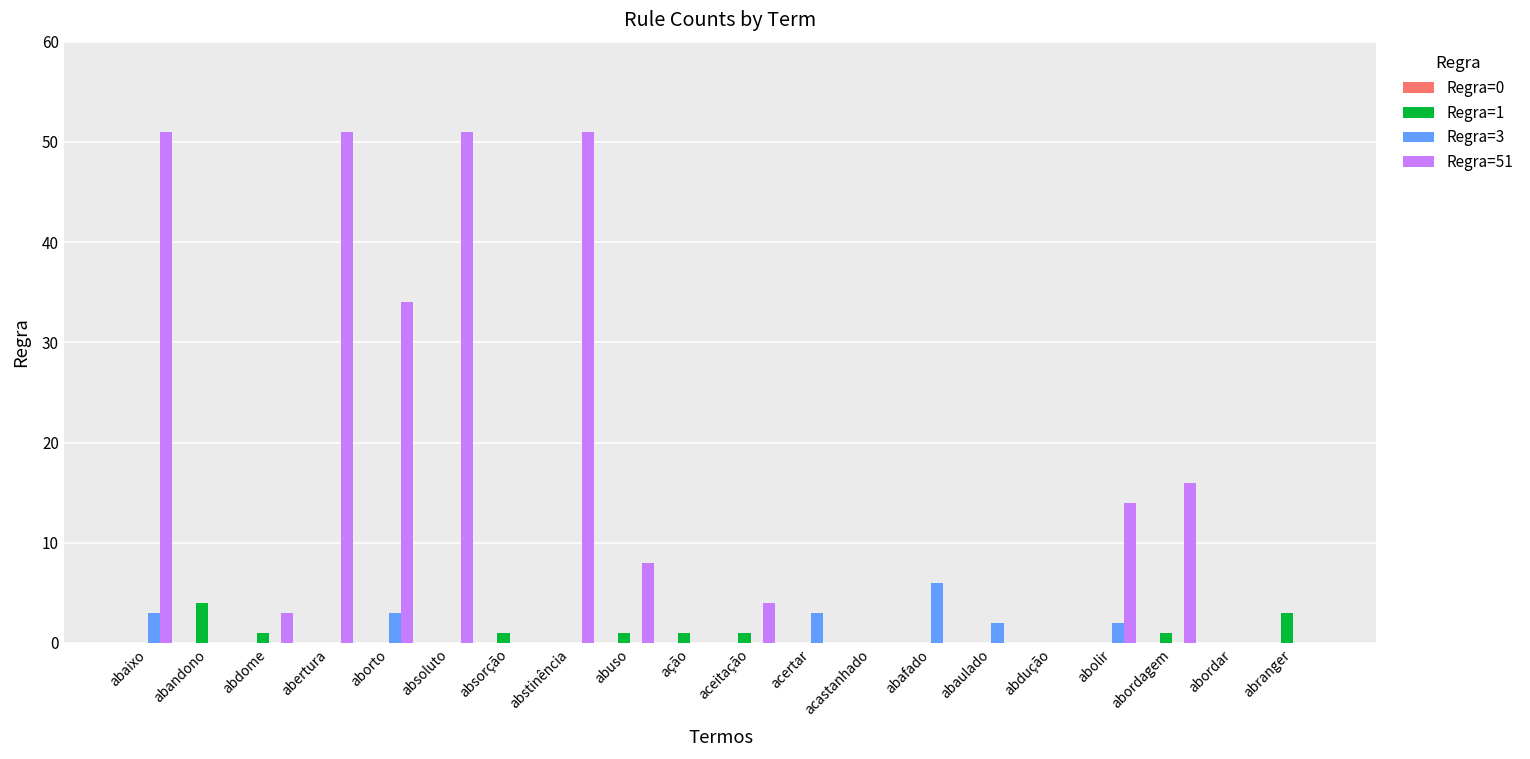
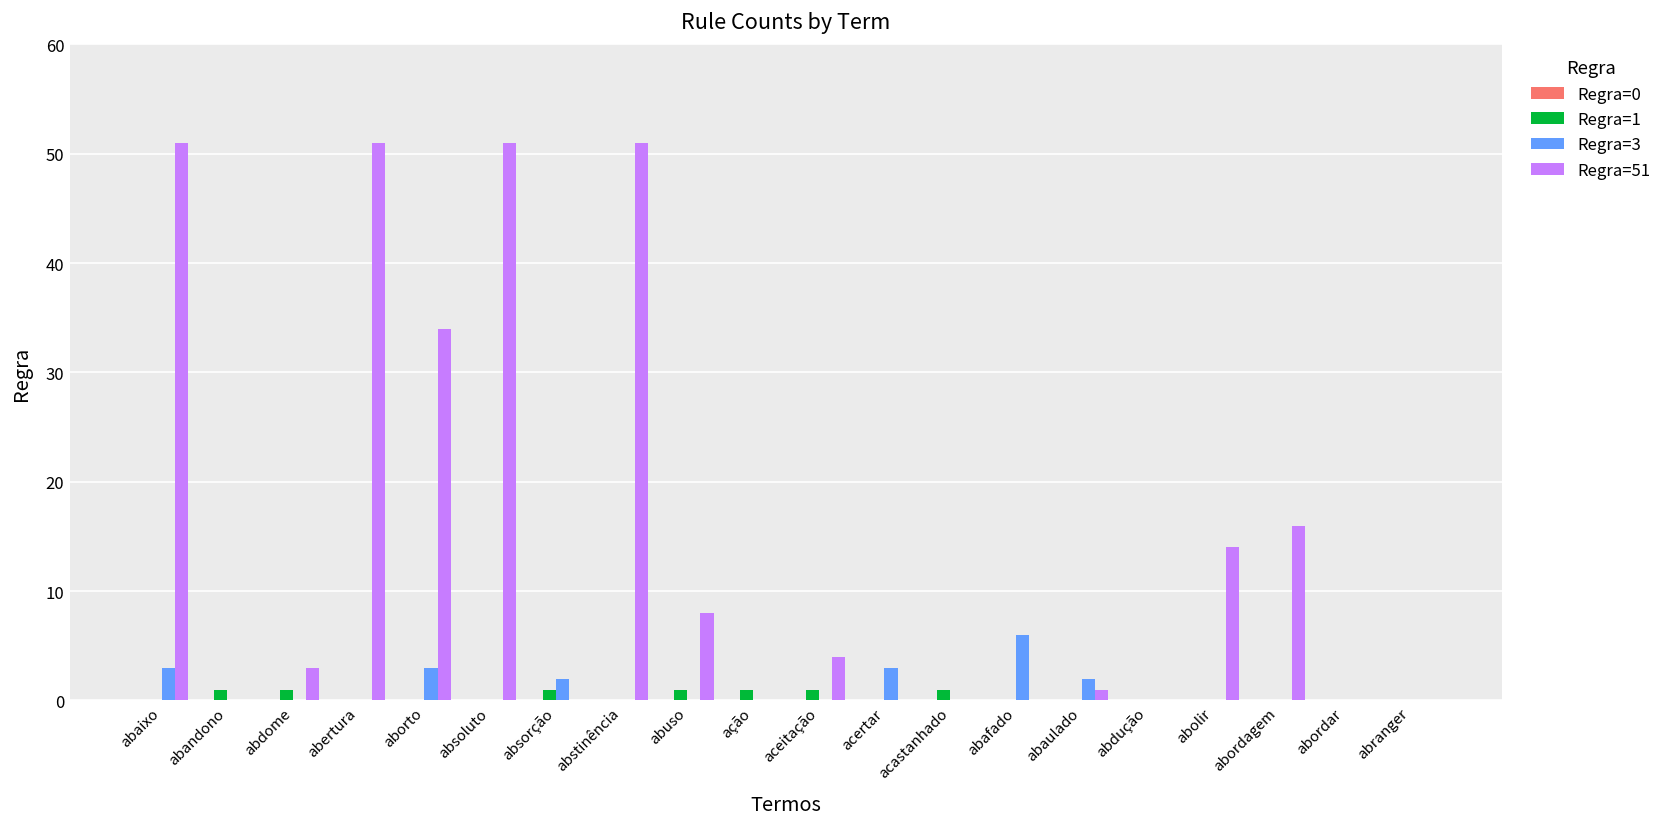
Regra=1, abandono: 4 -> 1
Regra=3, absorção: 0 -> 2
Regra=1, acastanhado: 0 -> 1
Regra=51, abaulado: 0 -> 1
Regra=3, abolir: 2 -> 0
Regra=1, abordagem: 1 -> 0
Regra=1, abranger: 3 -> 0
